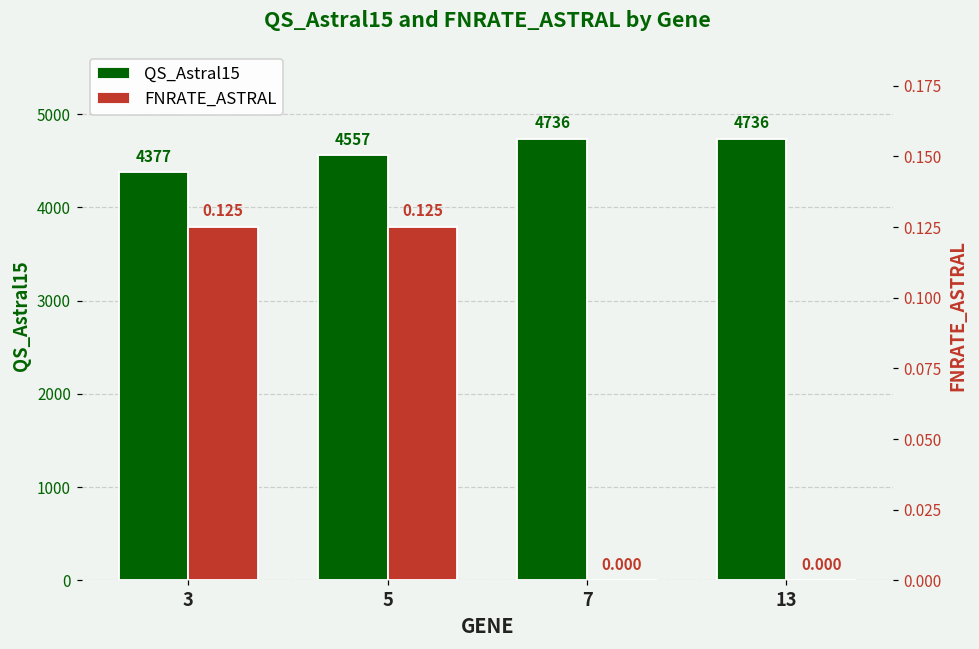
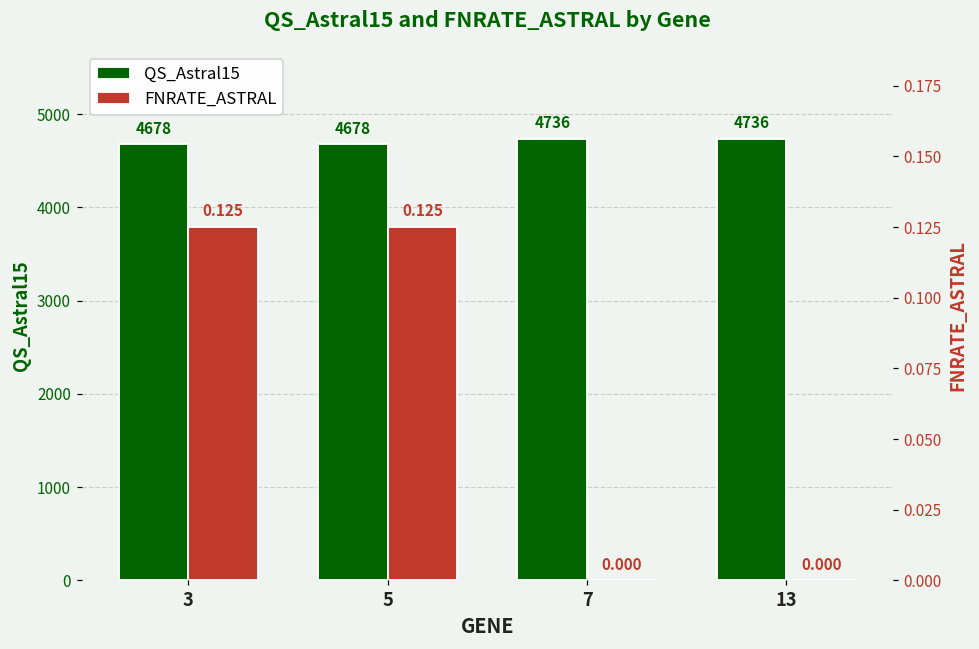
QS_Astral15, 3: 4377 -> 4678
QS_Astral15, 5: 4557 -> 4678
